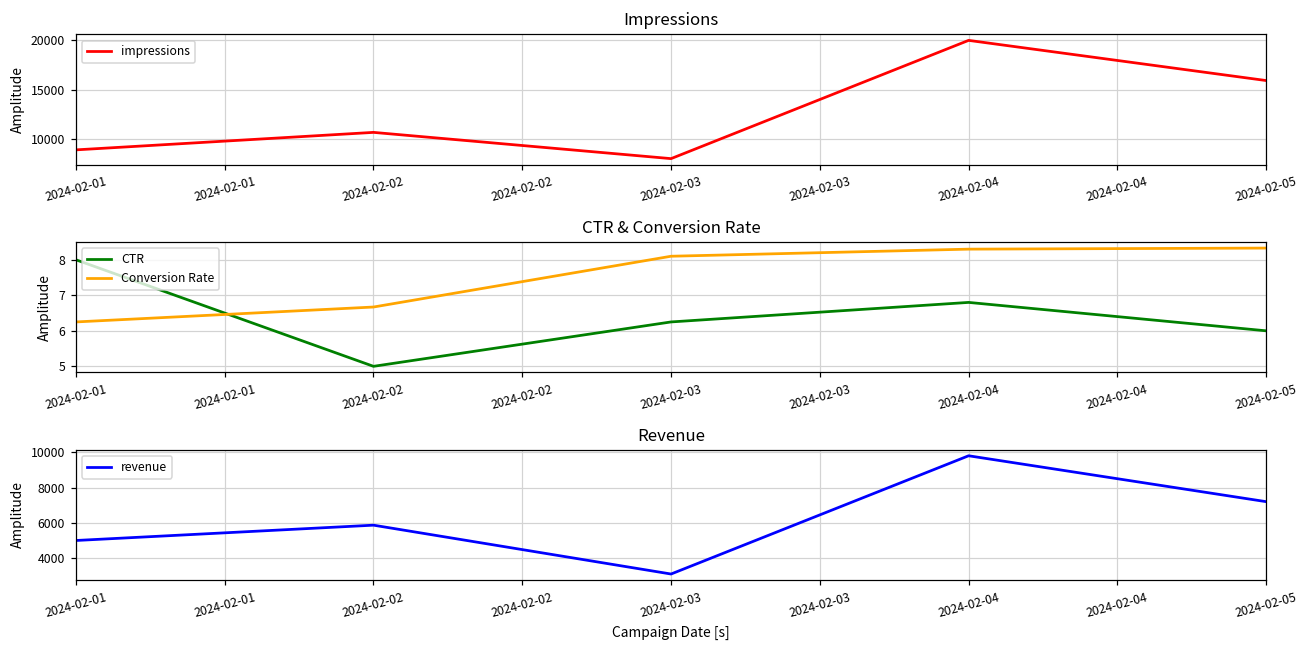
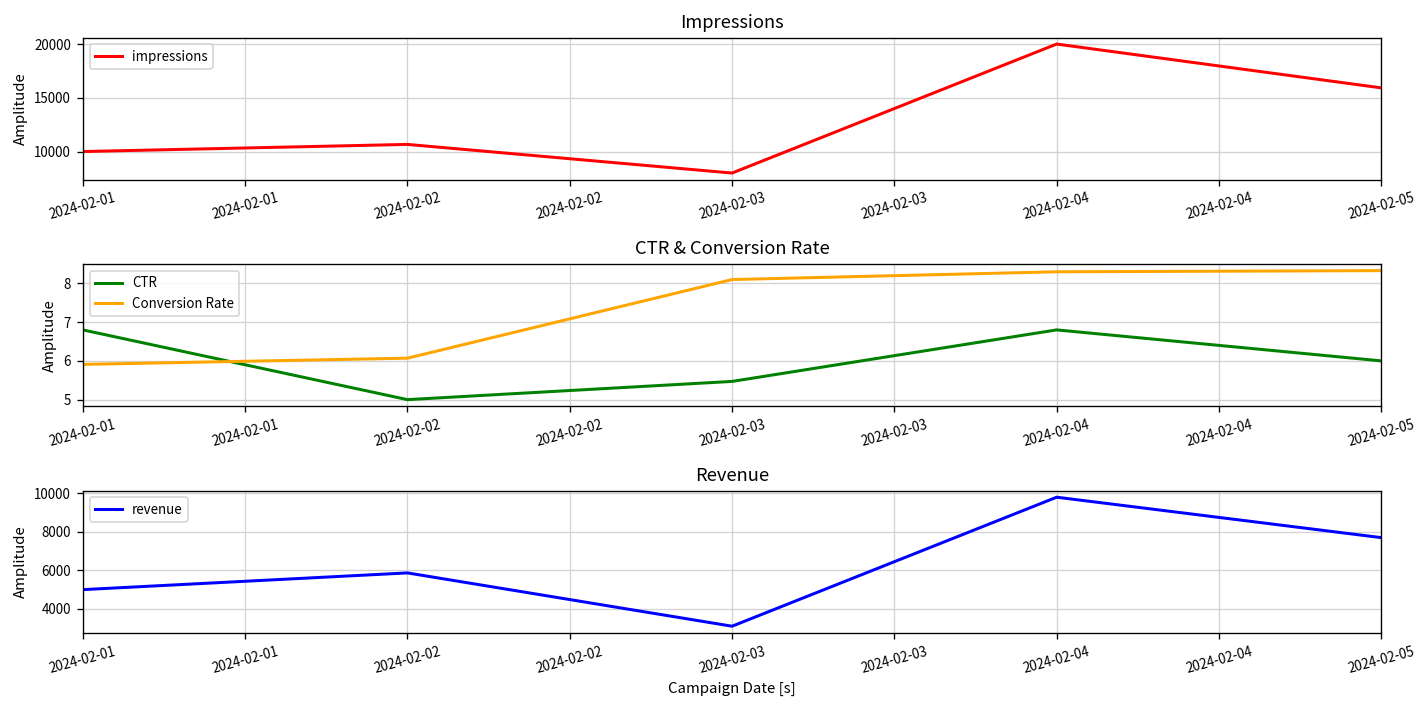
Impressions, 2024-02-01: 9000 -> 10000
CTR & Conversion Rate, CTR, 2024-02-01: 8.0 -> 6.8
CTR & Conversion Rate, Conversion Rate, 2024-02-01: 6.3 -> 5.9
CTR & Conversion Rate, Conversion Rate, 2024-02-02: 6.7 -> 6.1
CTR & Conversion Rate, CTR, 2024-02-03: 6.3 -> 5.5
Revenue, 2024-02-05: 7200 -> 7700
